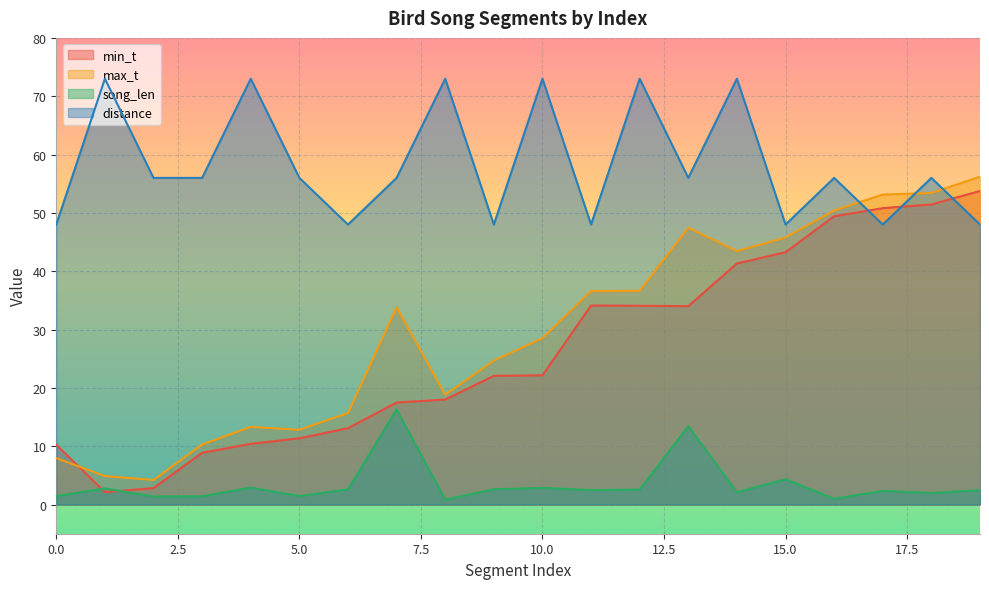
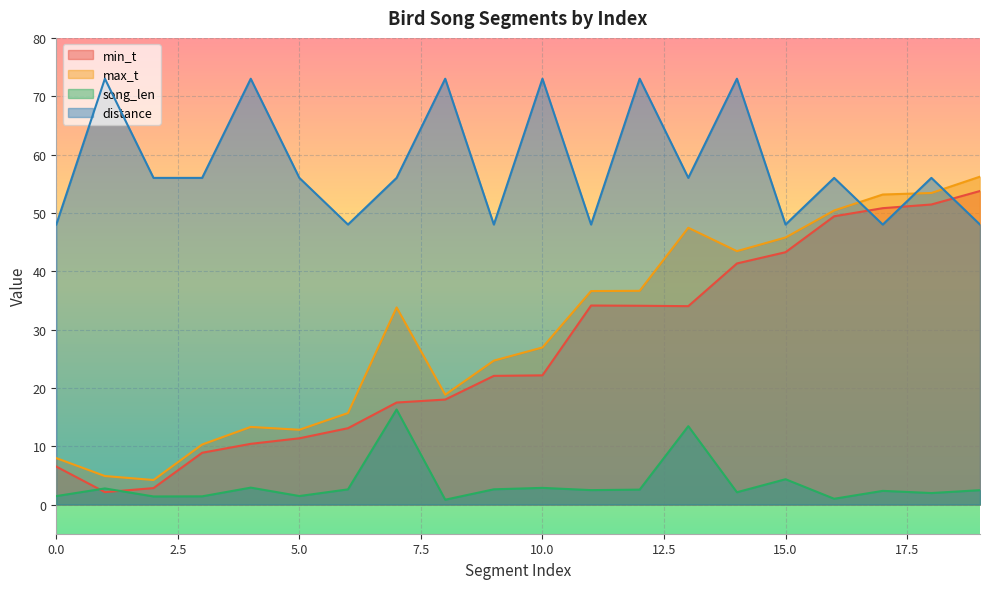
min_t, 0.0: 10 -> 7
max_t, 10.0: 29 -> 27
